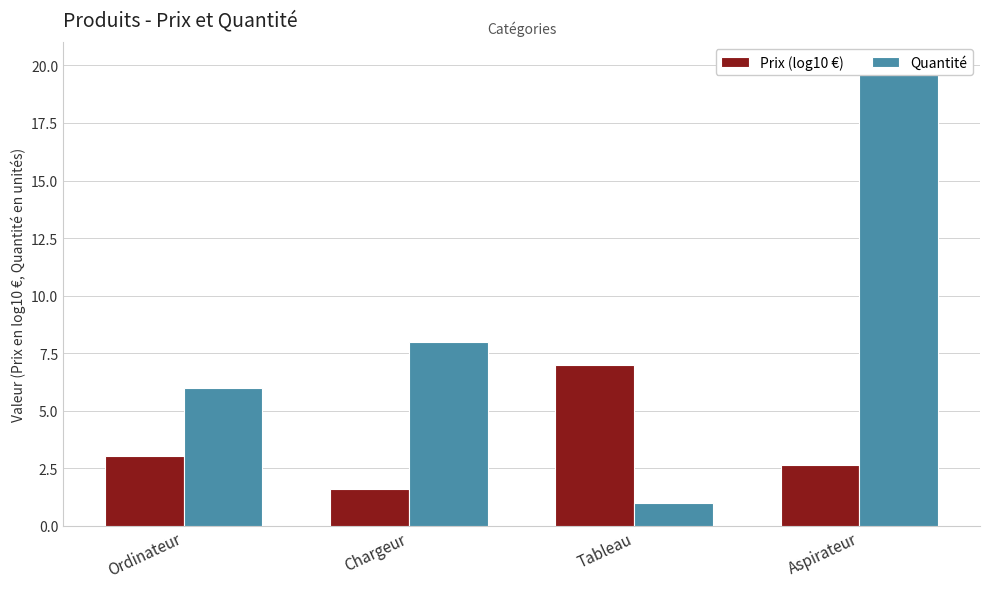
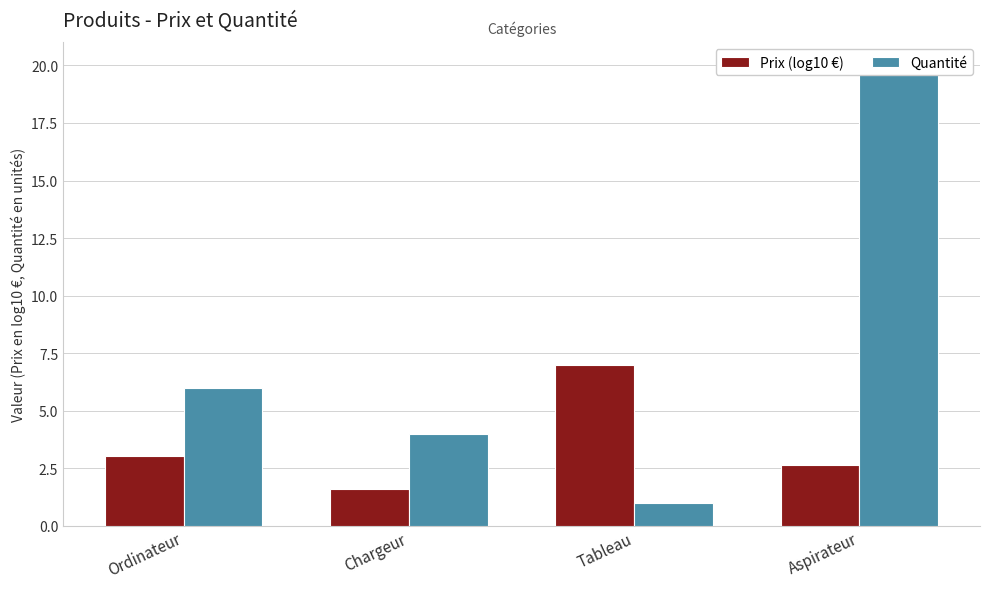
Quantité, Chargeur: 8 -> 4
